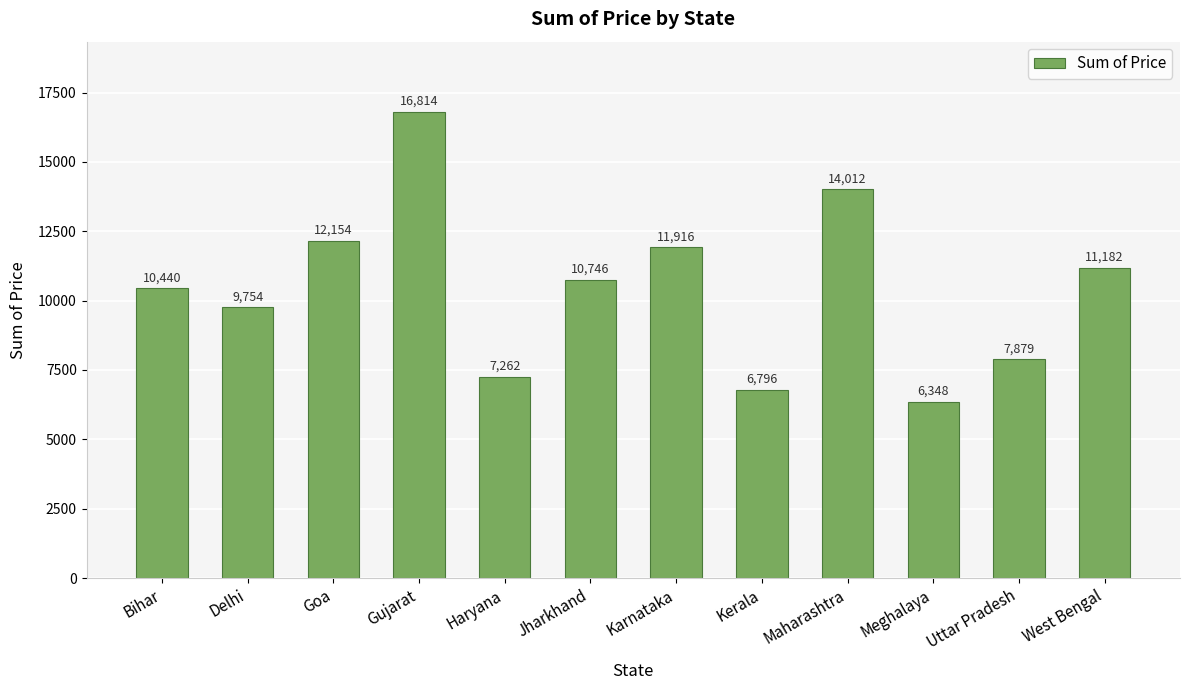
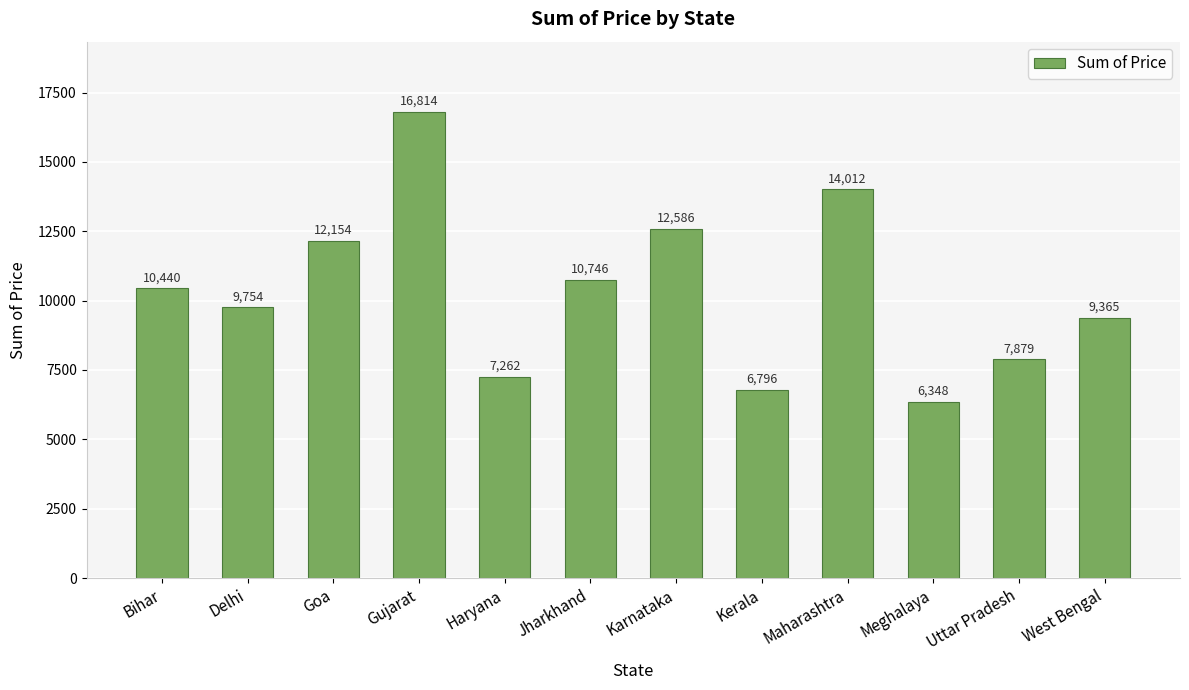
Karnataka: 11,916 -> 12,586
West Bengal: 11,182 -> 9,365
